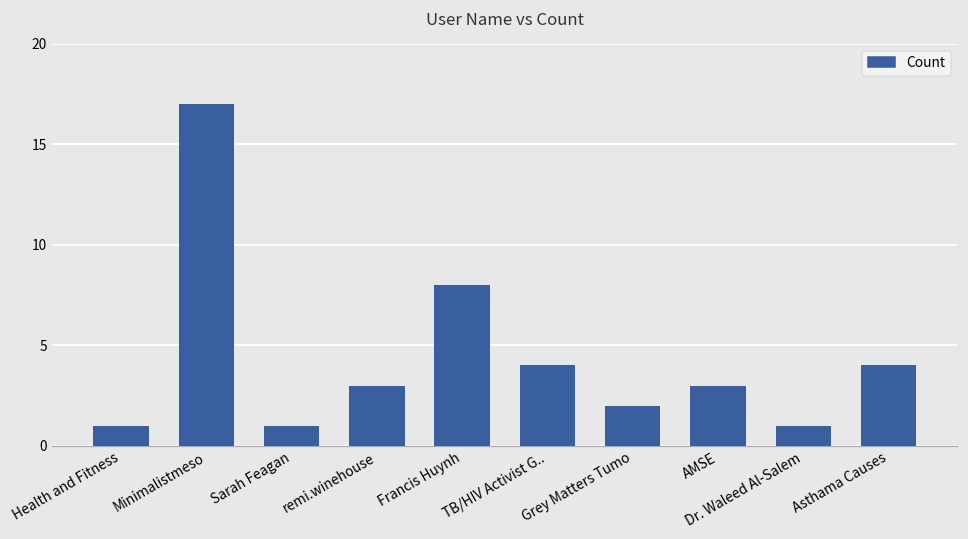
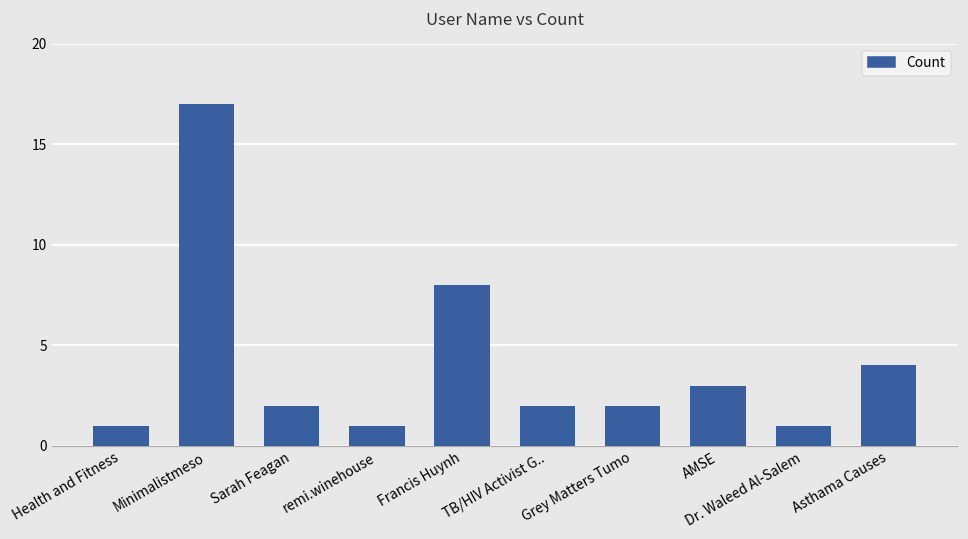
Sarah Feagan: 1 -> 2
remi.winehouse: 3 -> 1
TB/HIV Activist G..: 4 -> 2
